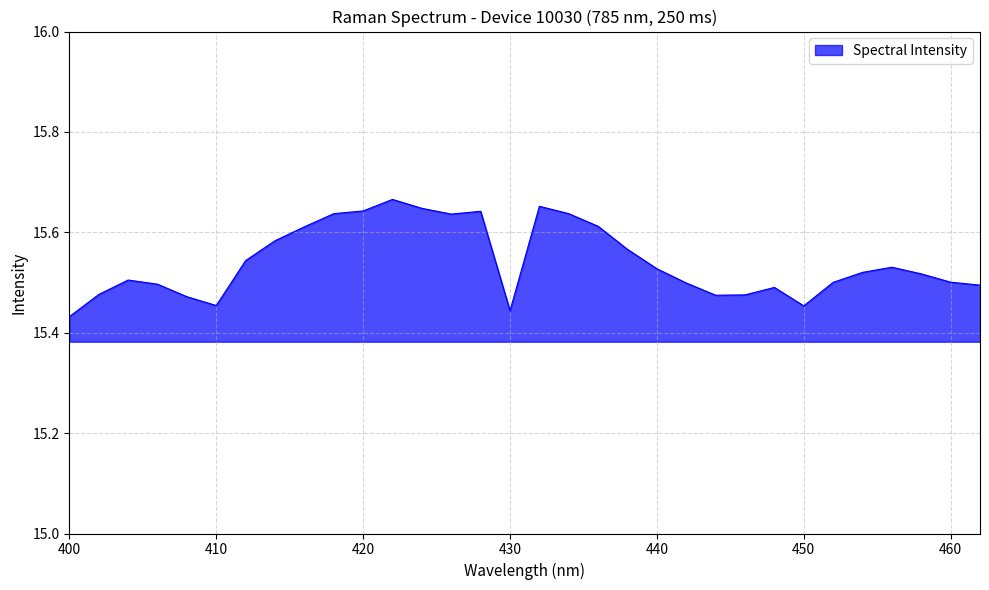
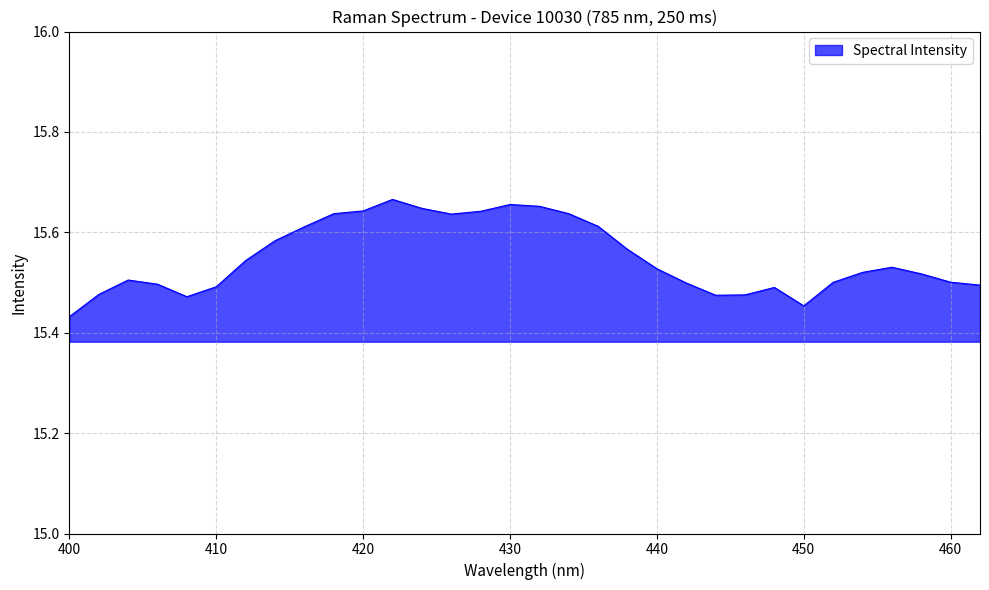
410: 15.45 -> 15.49
430: 15.44 -> 15.66
